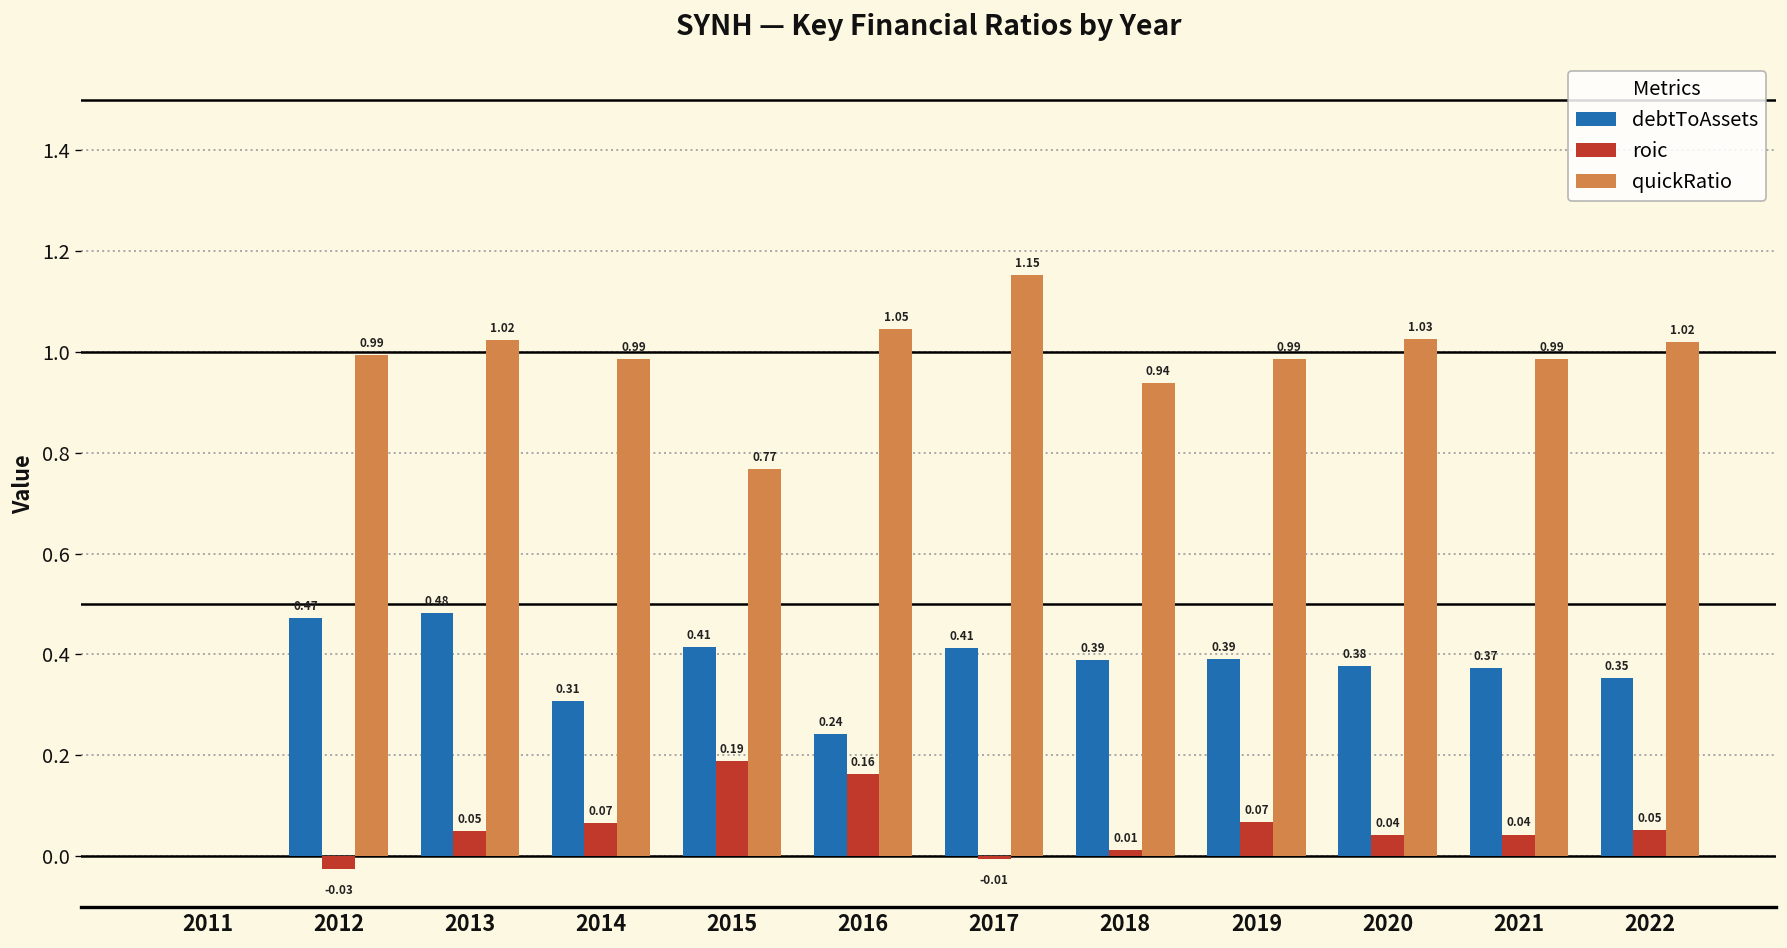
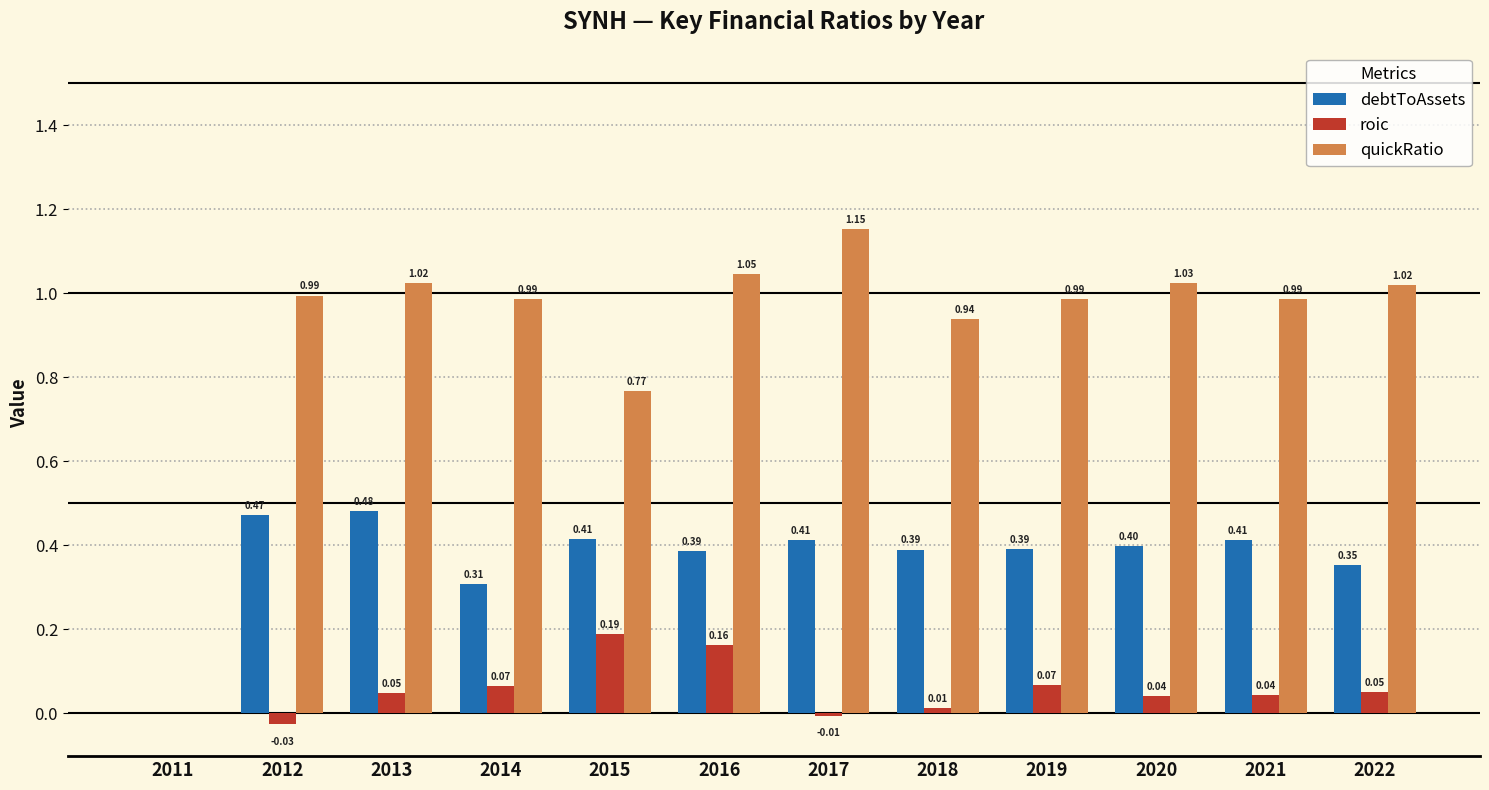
debtToAssets, 2016: 0.24 -> 0.39
debtToAssets, 2020: 0.38 -> 0.40
debtToAssets, 2021: 0.37 -> 0.41
